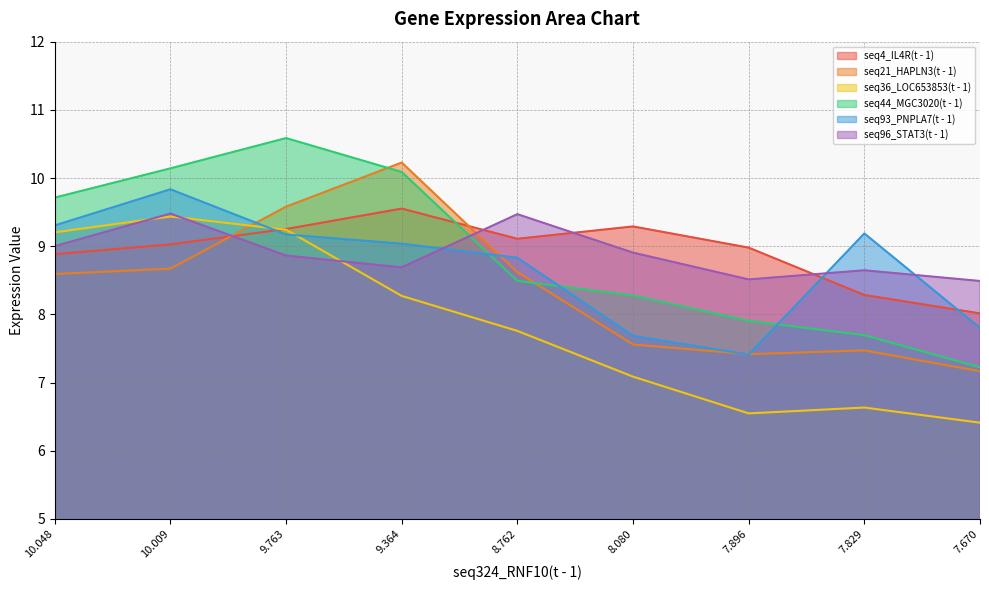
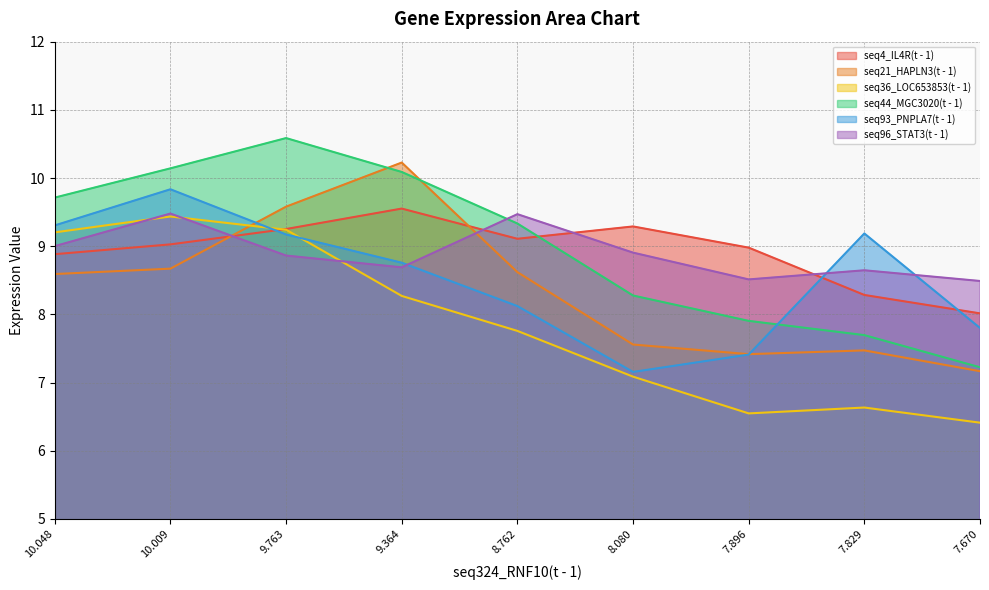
seq93_PNPLA7(t - 1), 9.364: 9.0 -> 8.8
seq44_MGC3020(t - 1), 8.762: 8.5 -> 9.3
seq93_PNPLA7(t - 1), 8.762: 8.8 -> 8.1
seq93_PNPLA7(t - 1), 8.080: 7.7 -> 7.2
